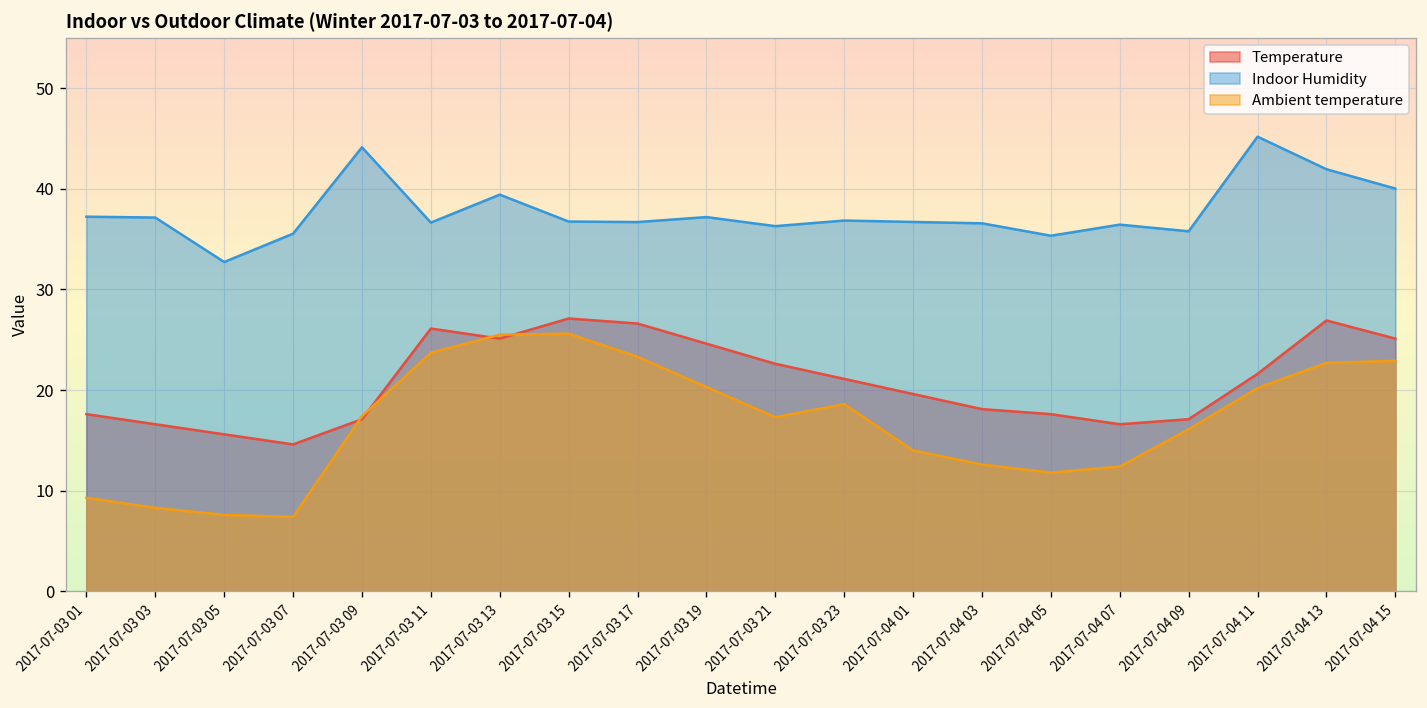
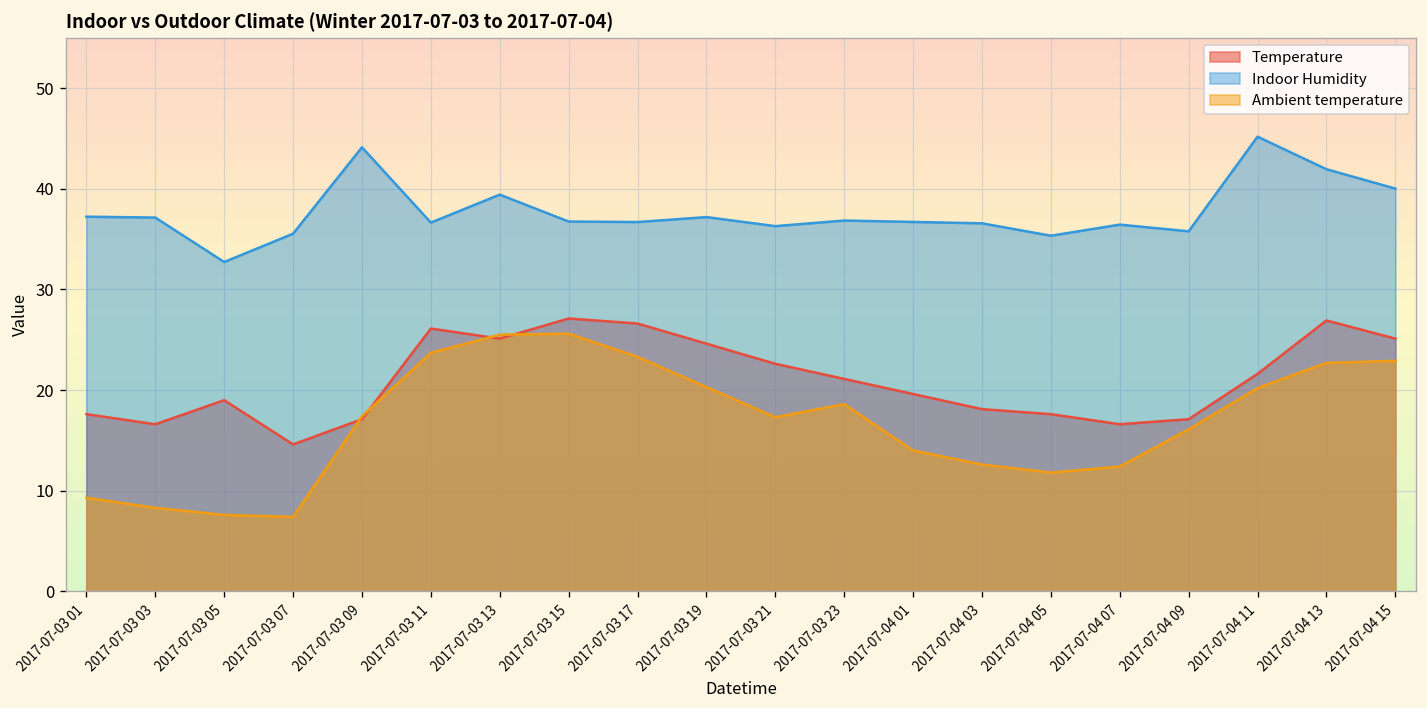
Temperature, 2017-07-03 05: 16 -> 19
